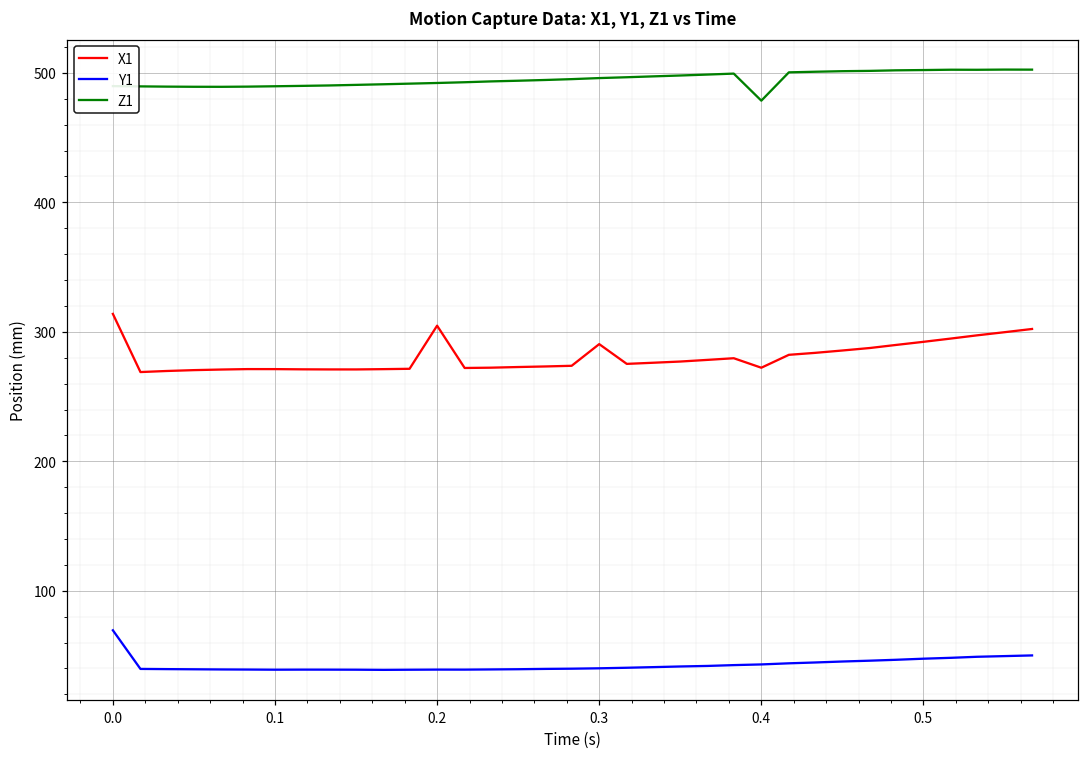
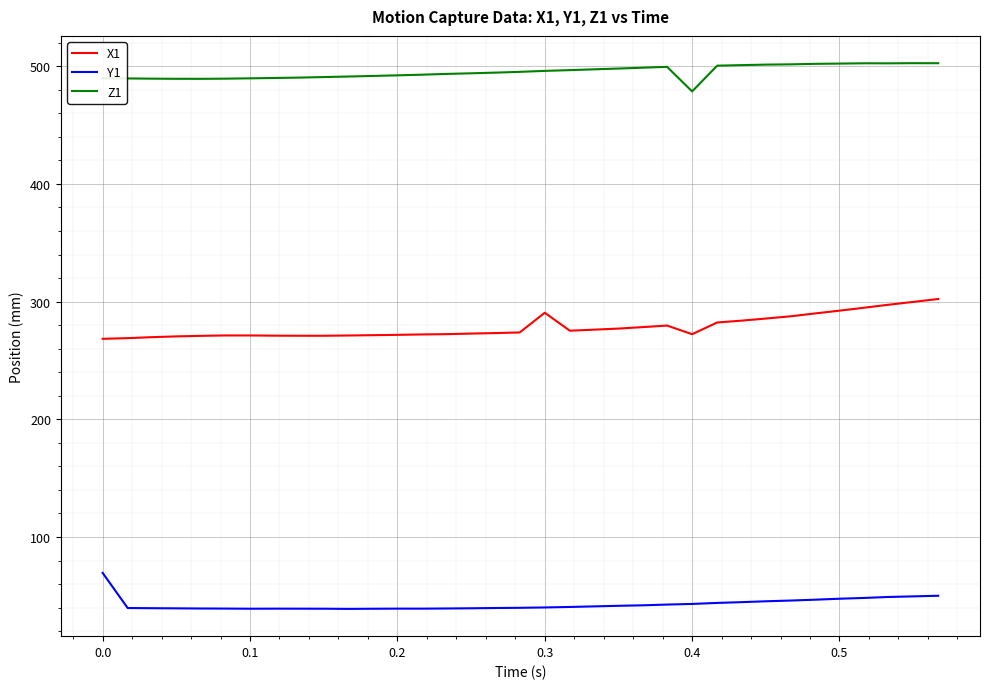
X1, 0.0: 314 -> 268
X1, 0.2: 305 -> 272
